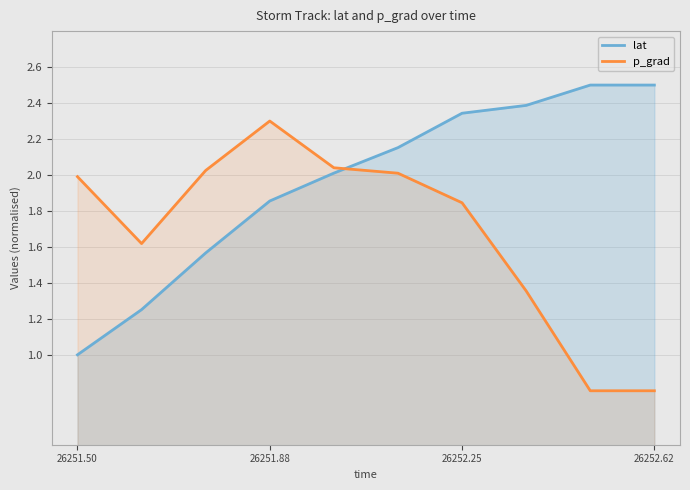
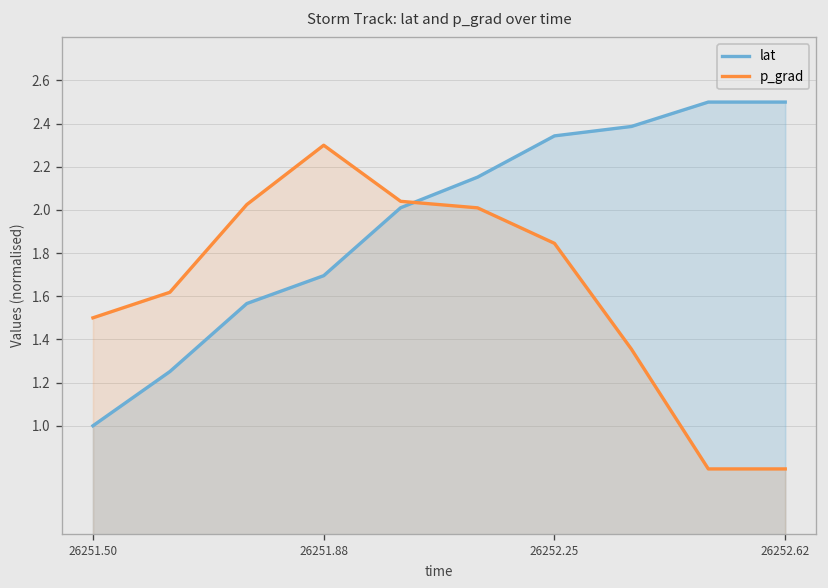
p_grad, 26251.50: 1.99 -> 1.50
lat, 26251.88: 1.86 -> 1.70
